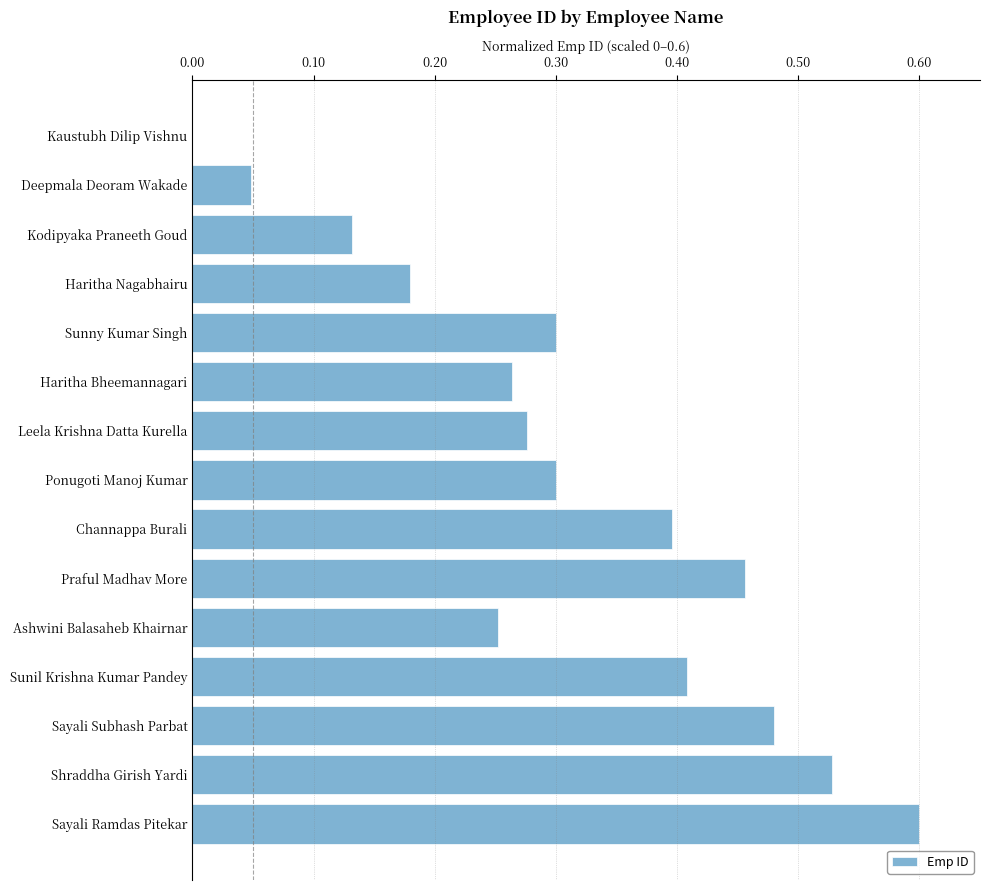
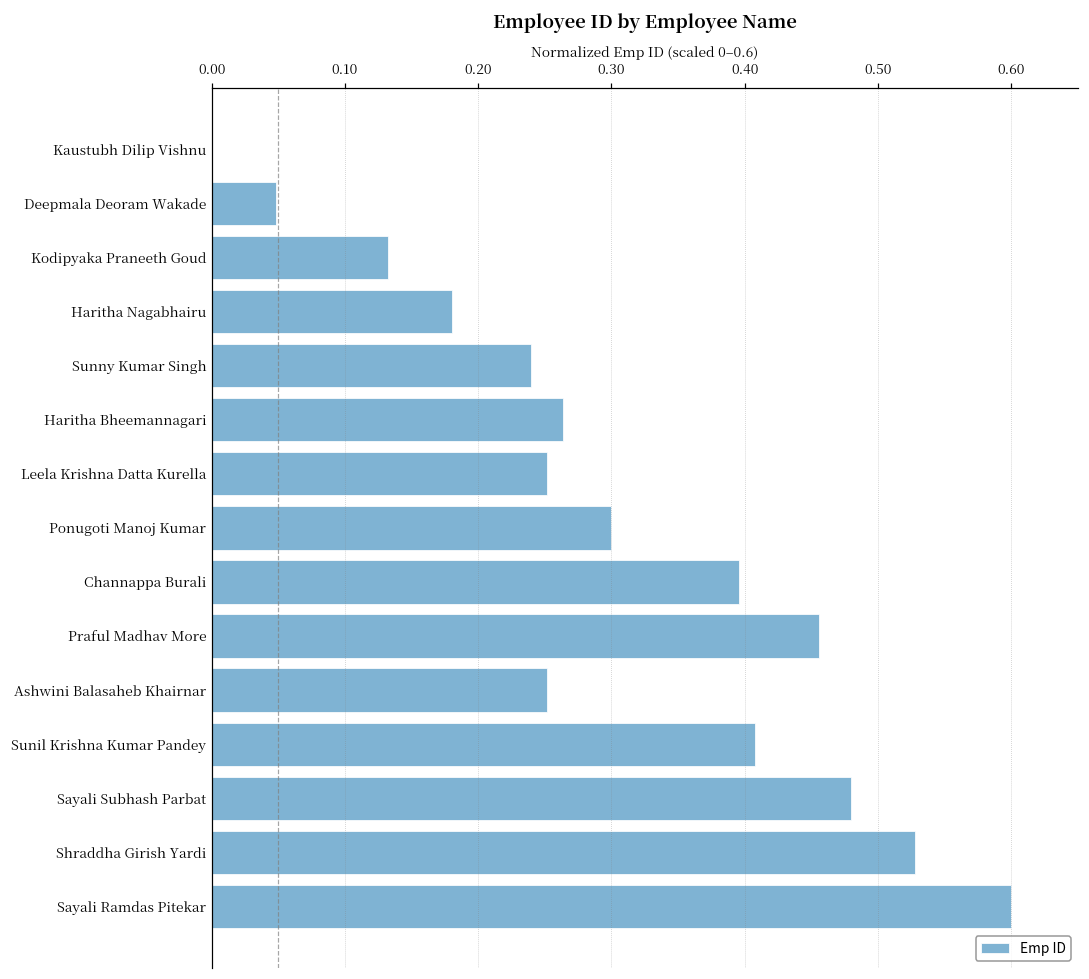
Sunny Kumar Singh: 0.300 -> 0.240
Leela Krishna Datta Kurella: 0.276 -> 0.252
